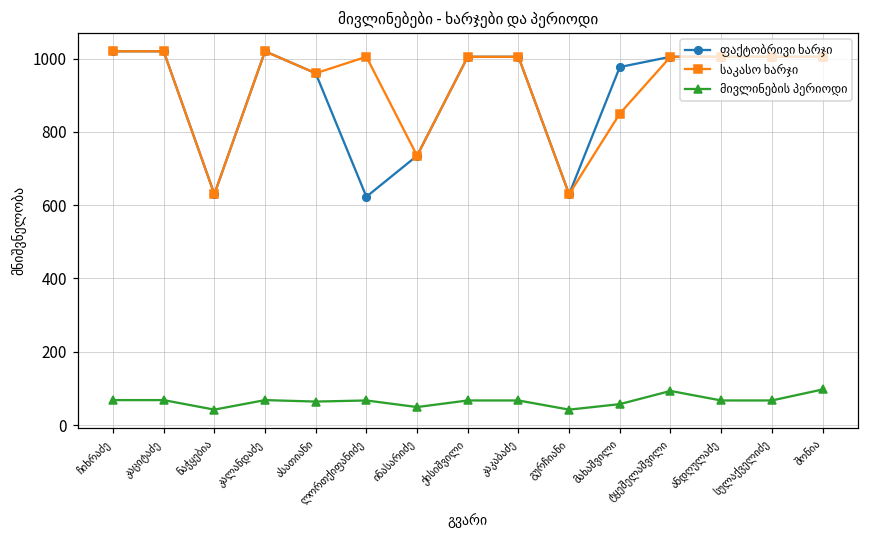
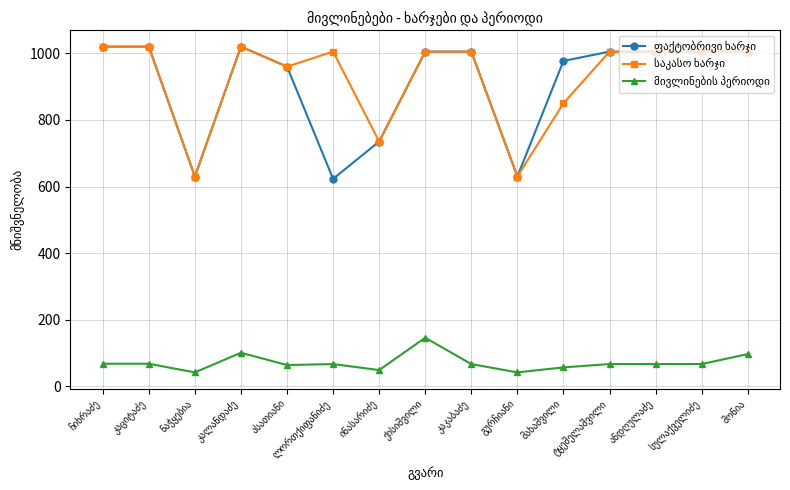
მივლინების პერიოდი, კალანდაძე: 70 -> 100
მივლინების პერიოდი, ქისიშვილი: 70 -> 150
მივლინების პერიოდი, ტყეშელაშვილი: 90 -> 70
